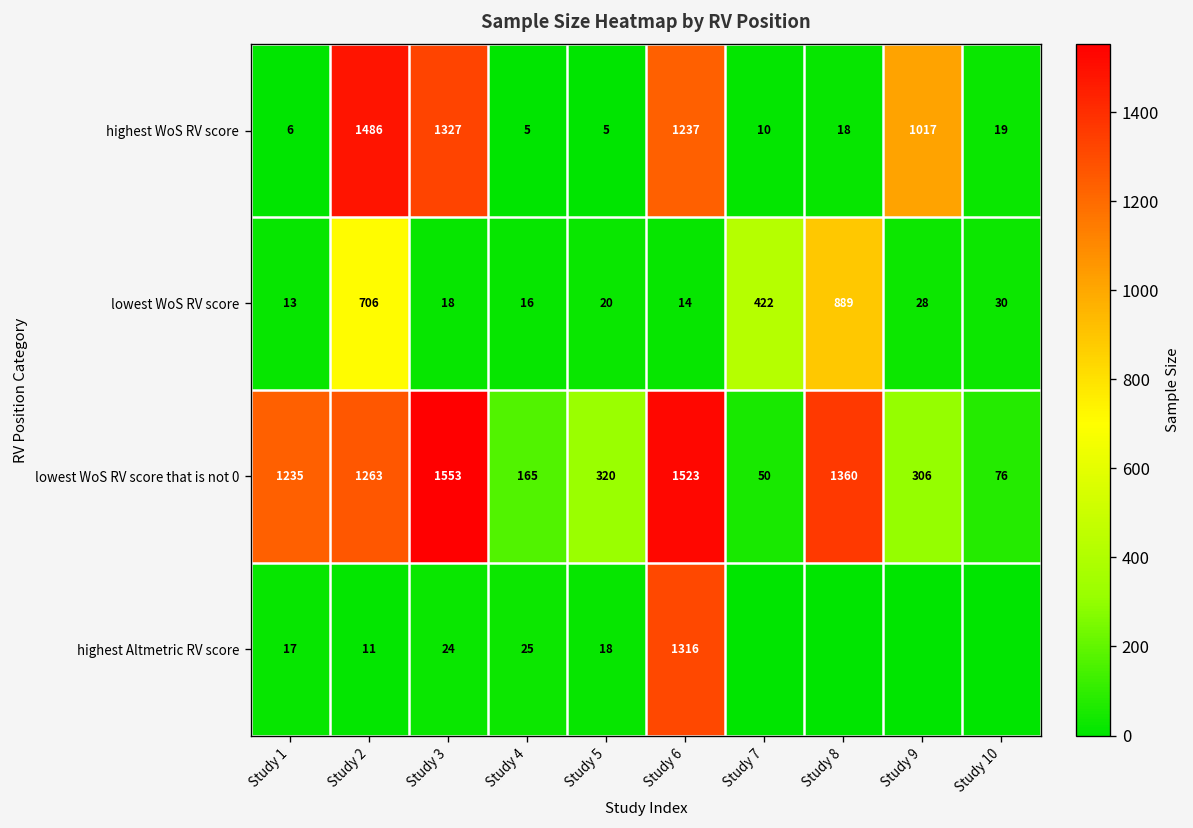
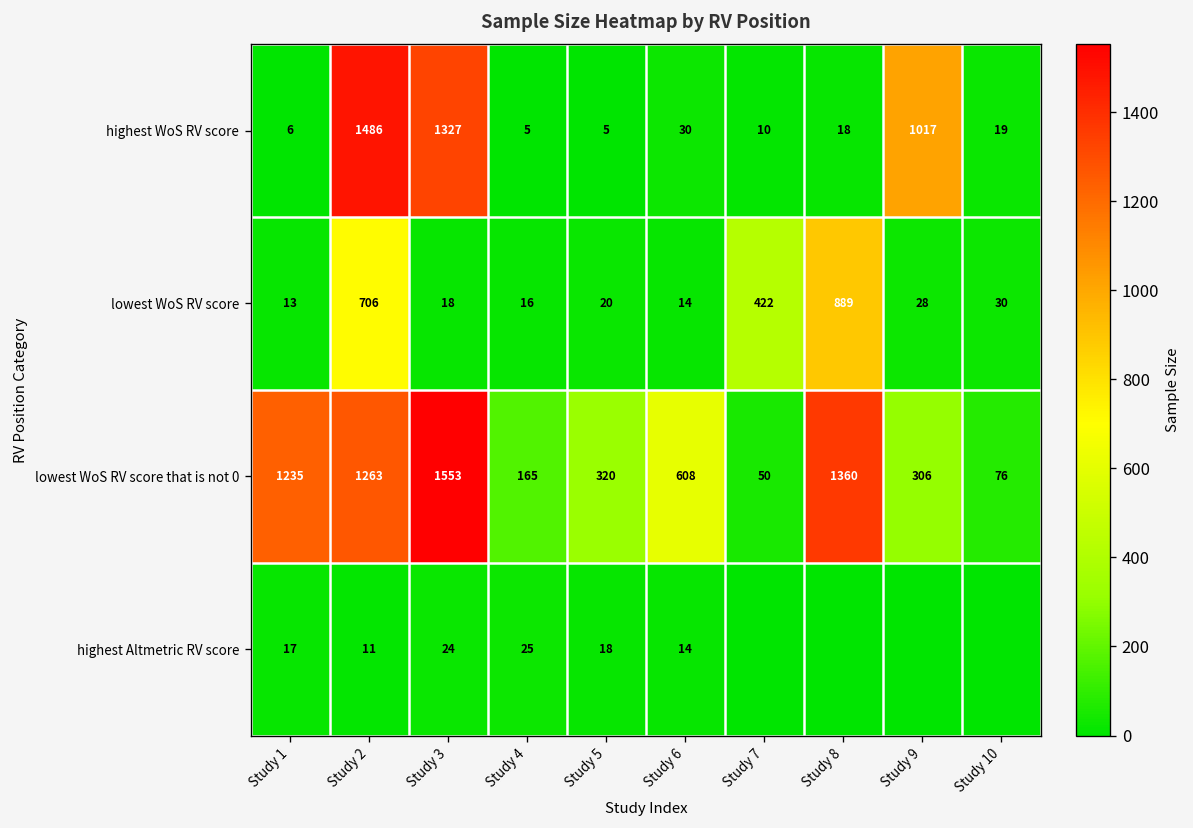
highest WoS RV score, Study 6: 1237 -> 30
lowest WoS RV score that is not 0, Study 6: 1523 -> 608
highest Altmetric RV score, Study 6: 1316 -> 14
